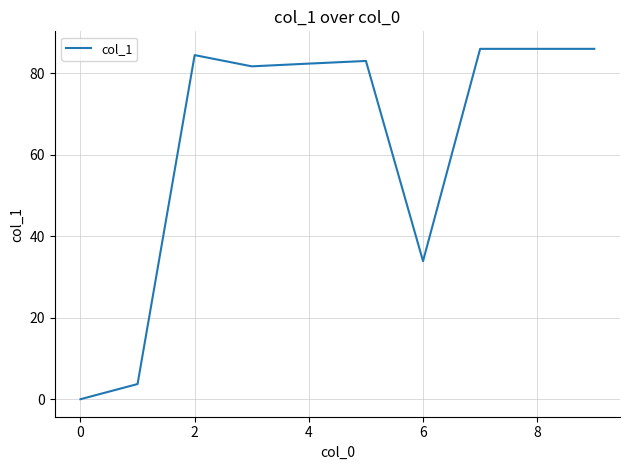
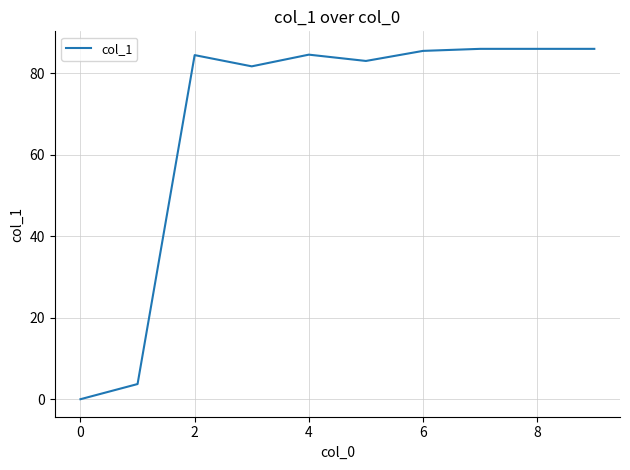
4: 82 -> 85
6: 34 -> 85
